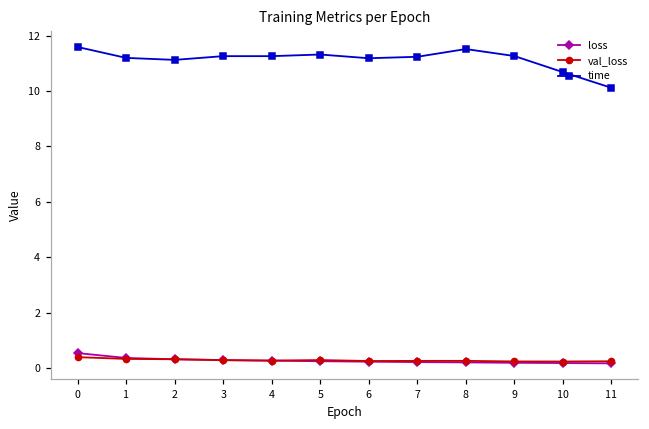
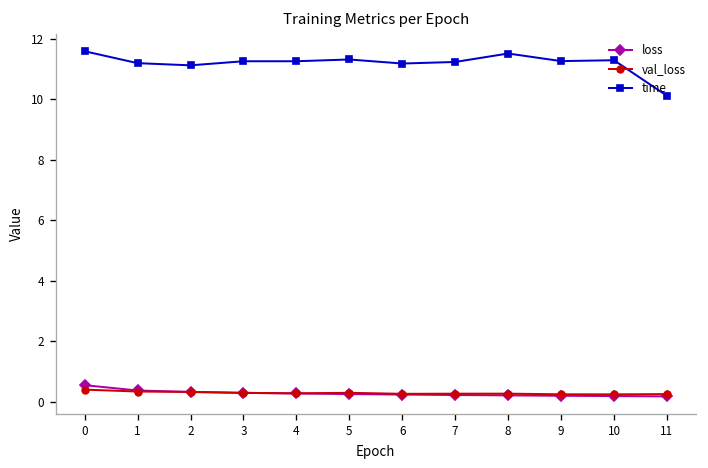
time, 10: 10.7 -> 11.3
